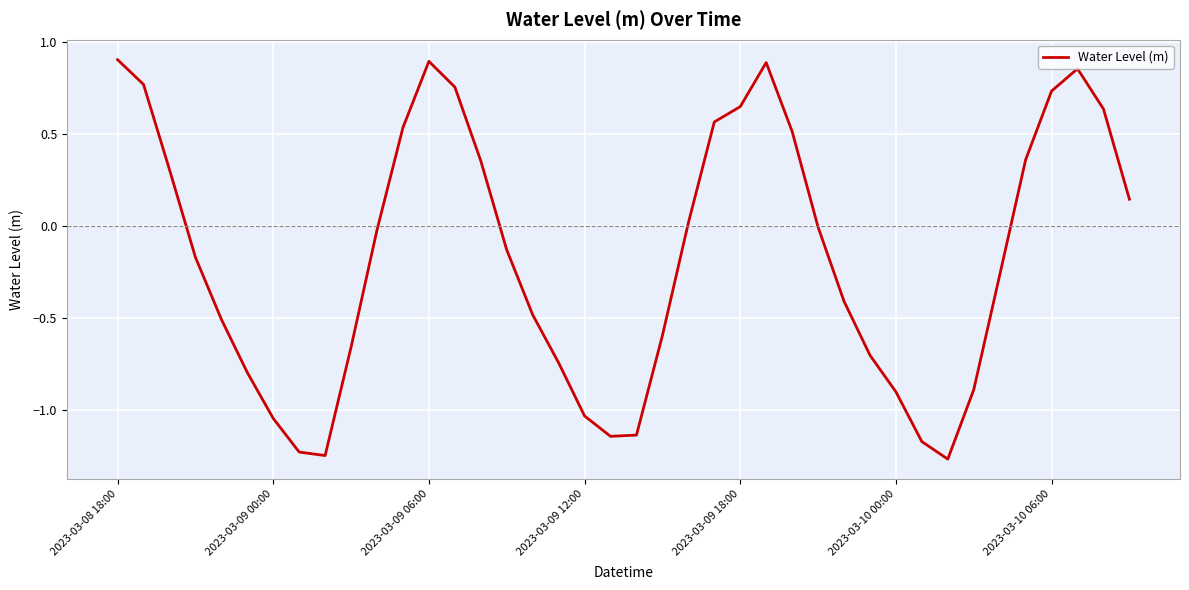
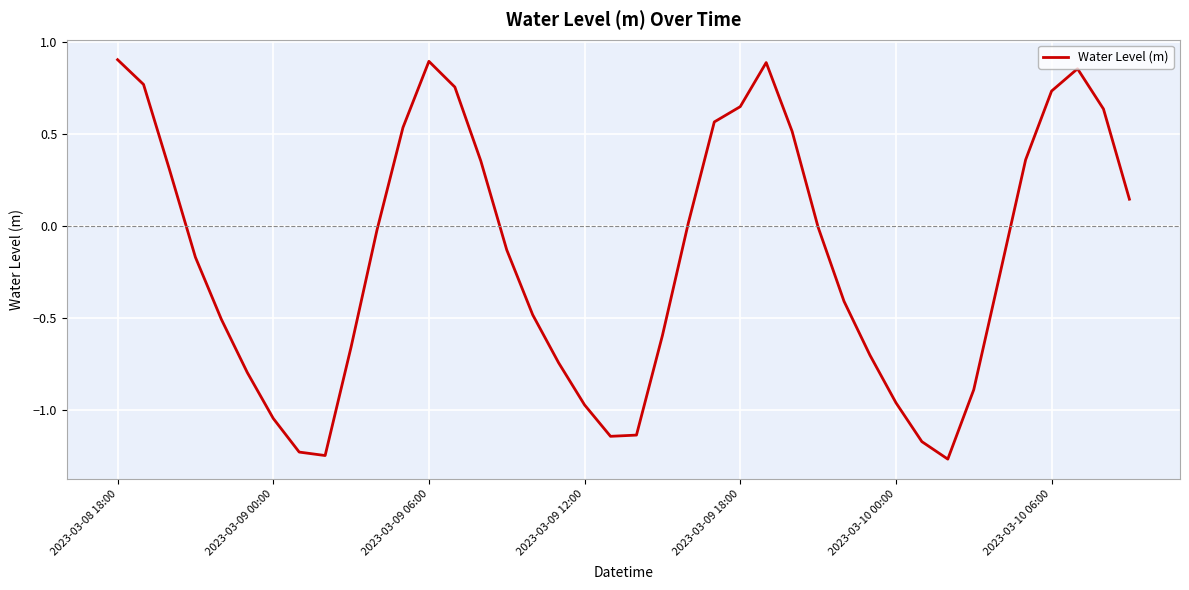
2023-03-09 12:00: -1.03 -> -0.97
2023-03-10 00:00: -0.90 -> -0.96
